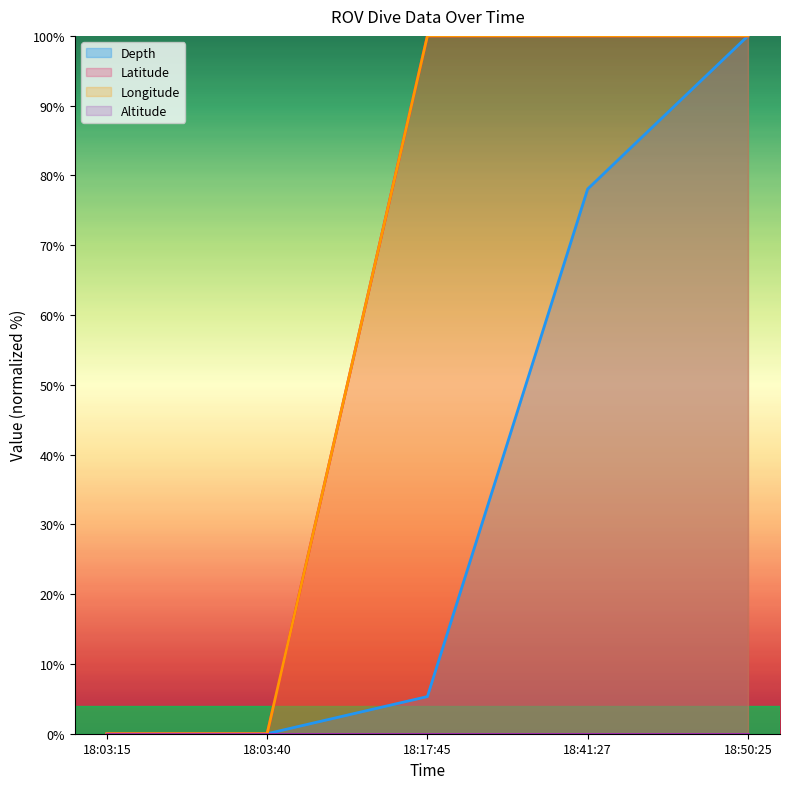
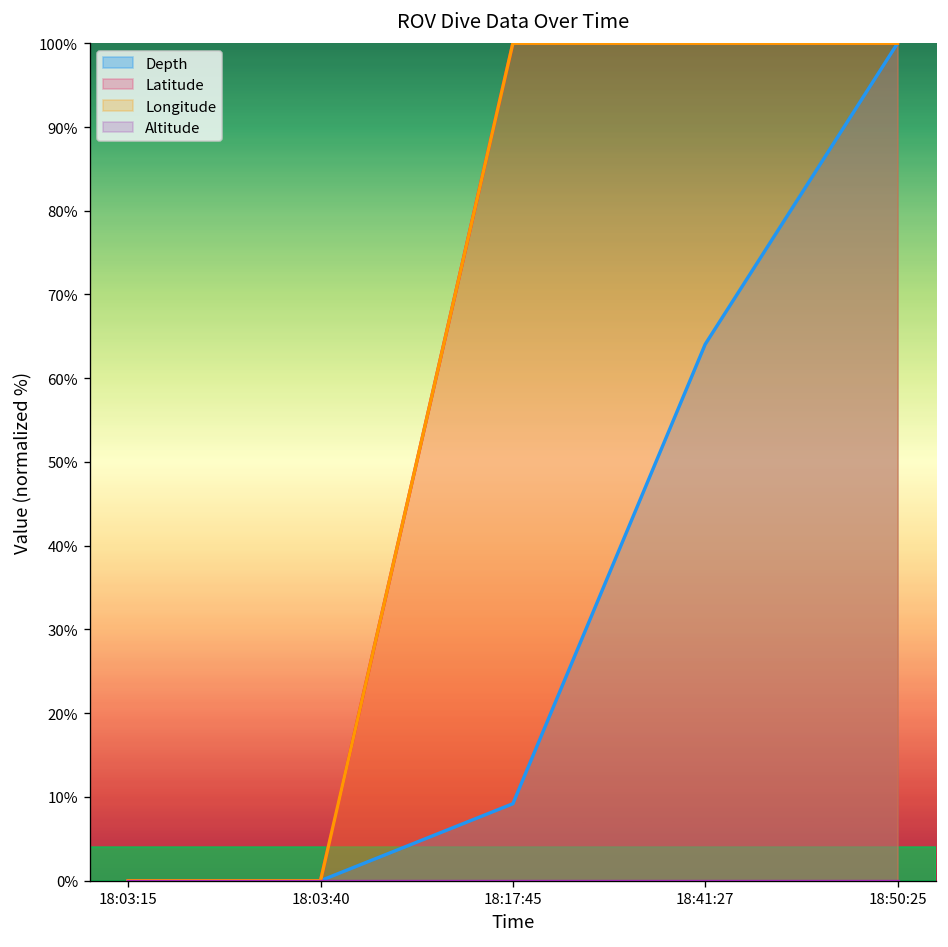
Depth, 18:17:45: 5% -> 9%
Depth, 18:41:27: 78% -> 64%
